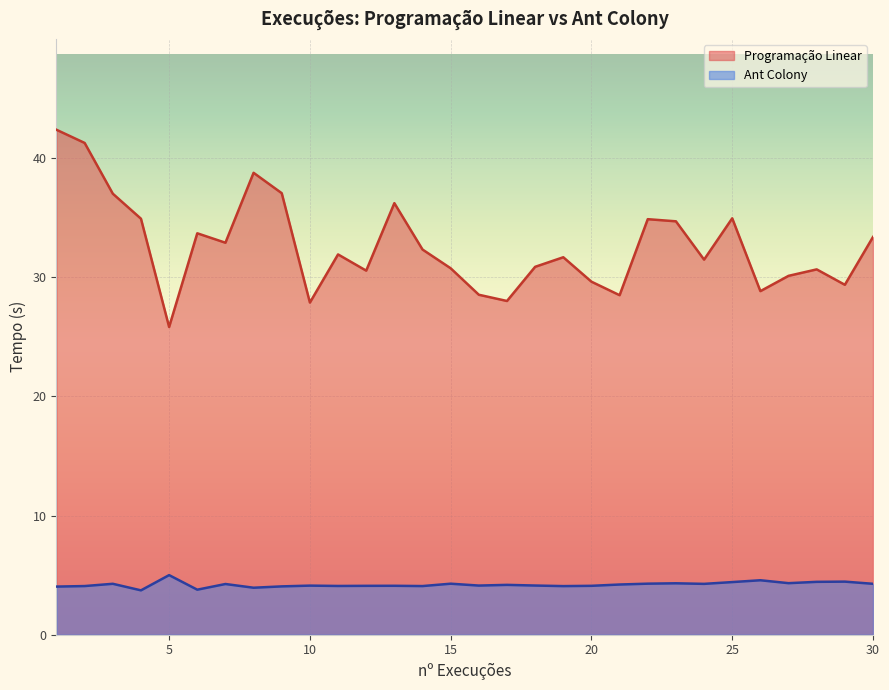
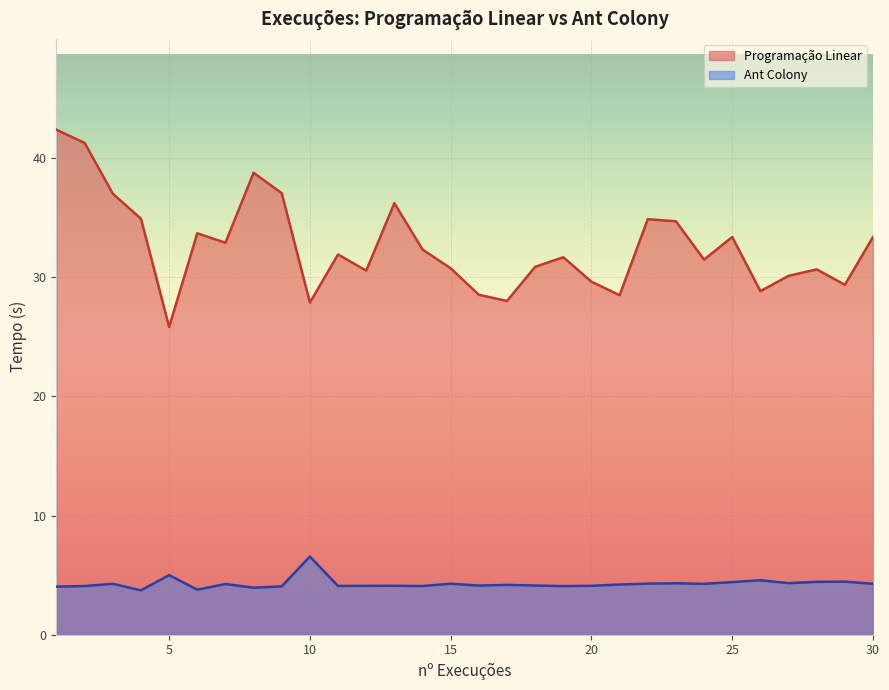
Ant Colony, 10: 4.1 -> 6.6
Programação Linear, 25: 34.9 -> 33.4
